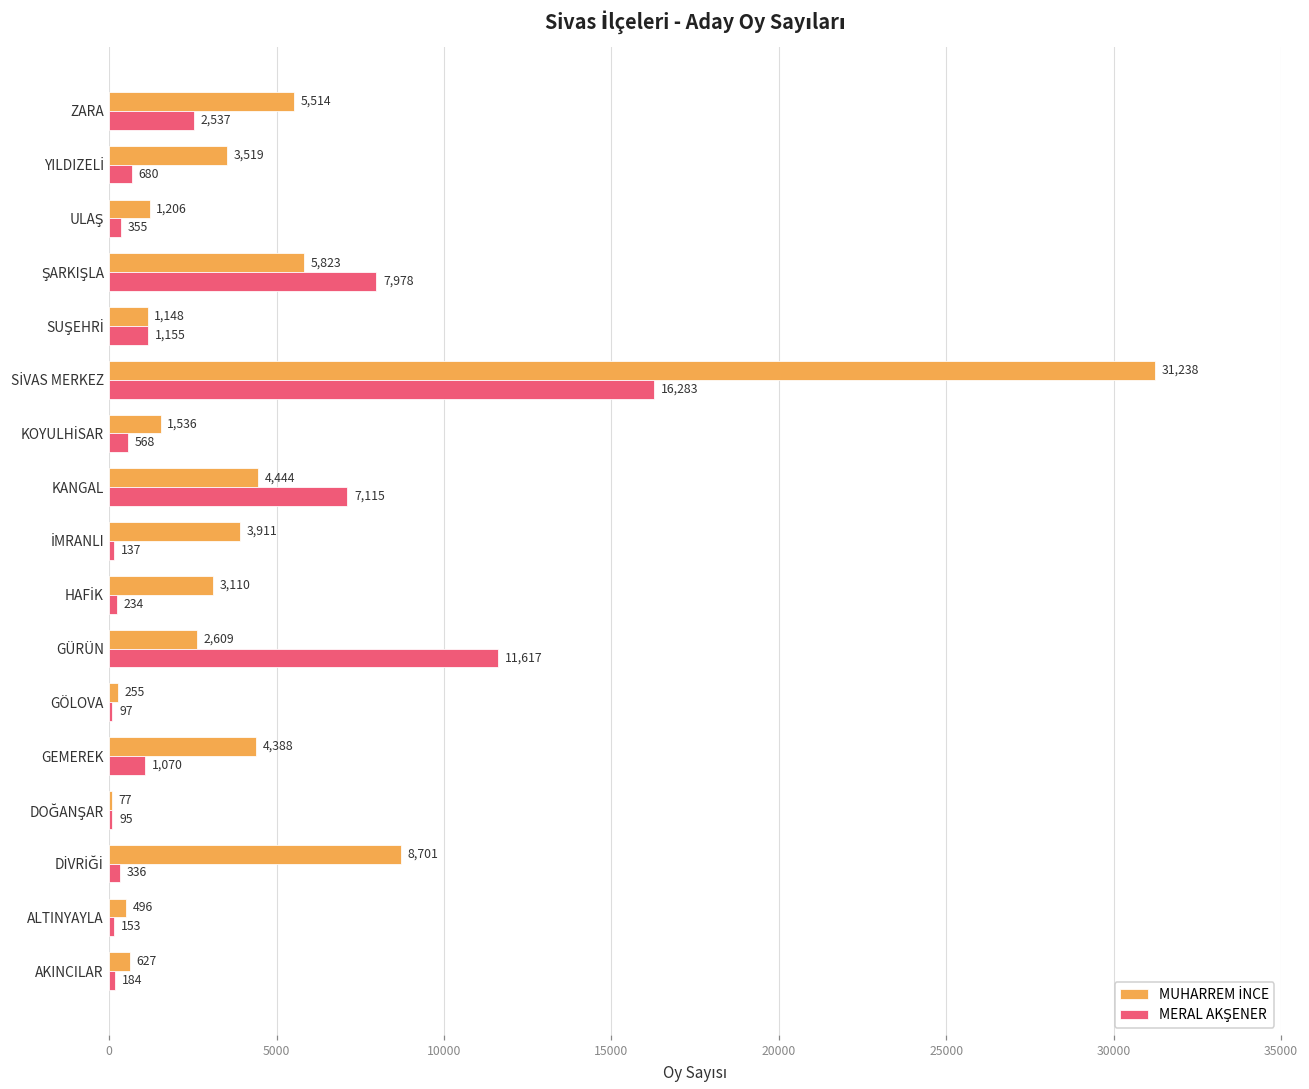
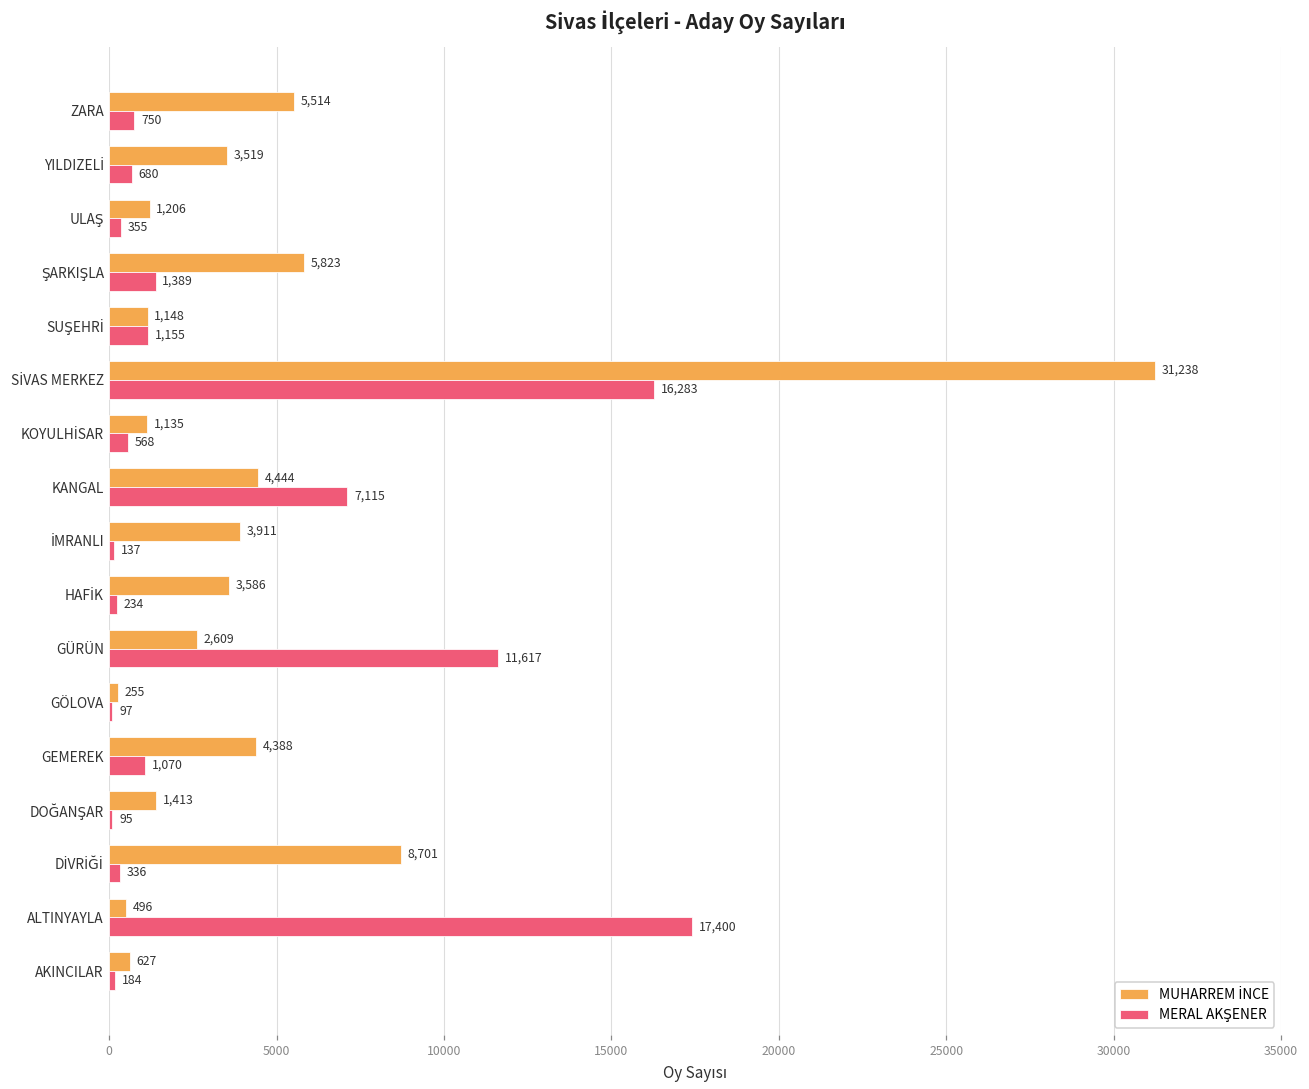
MERAL AKŞENER, ZARA: 2,537 -> 750
MERAL AKŞENER, ŞARKIŞLA: 7,978 -> 1,389
MUHARREM İNCE, KOYULHİSAR: 1,536 -> 1,135
MUHARREM İNCE, HAFİK: 3,110 -> 3,586
MUHARREM İNCE, DOĞANŞAR: 77 -> 1,413
MERAL AKŞENER, ALTINYAYLA: 153 -> 17,400
